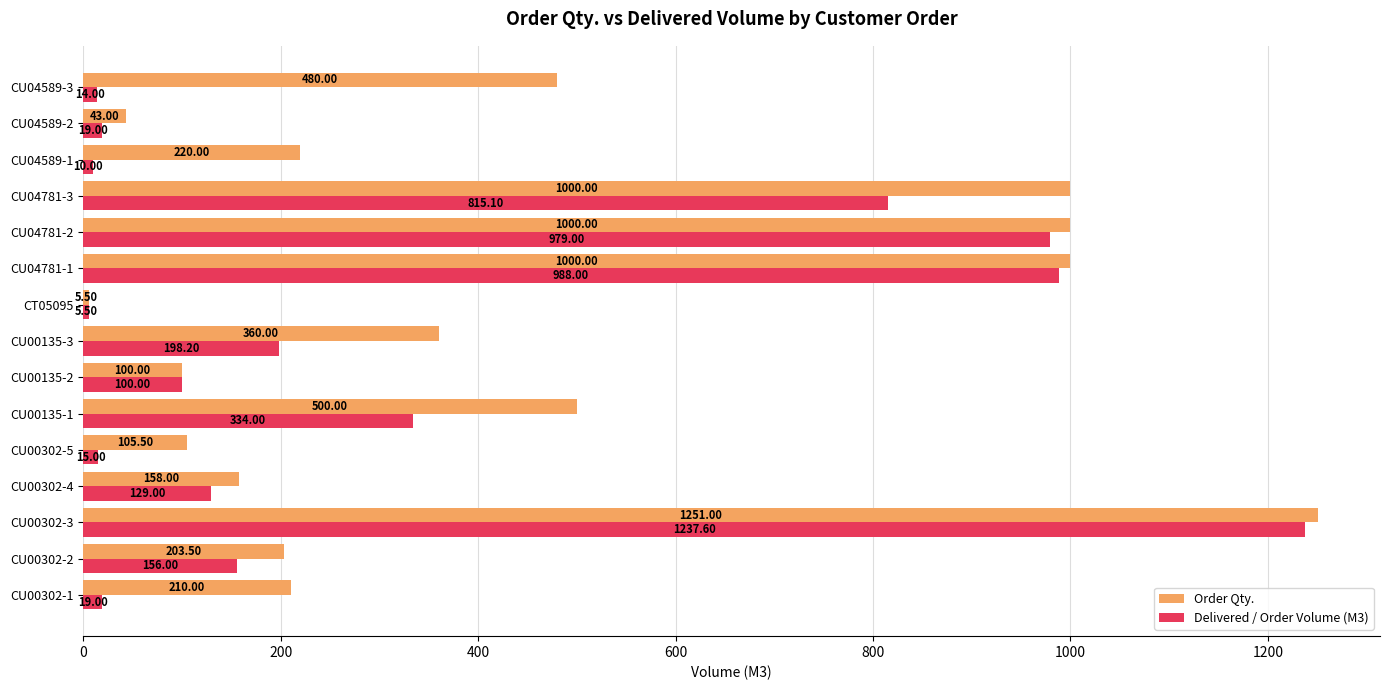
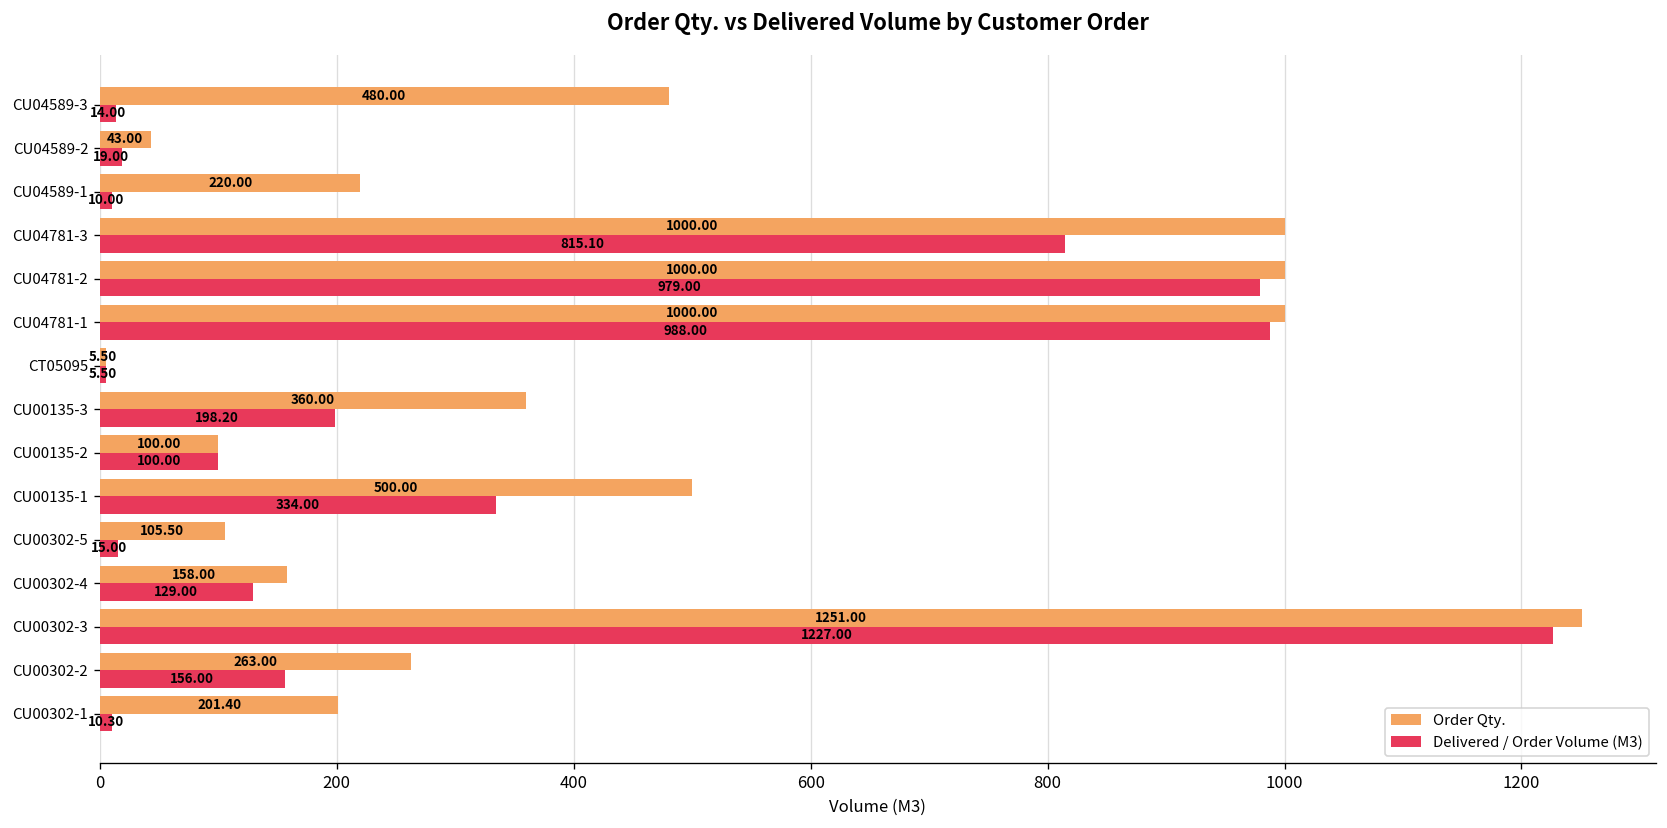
Delivered / Order Volume (M3), CU00302-3: 1237.60 -> 1227.00
Order Qty., CU00302-2: 203.50 -> 263.00
Order Qty., CU00302-1: 210.00 -> 201.40
Delivered / Order Volume (M3), CU00302-1: 19.00 -> 10.30
